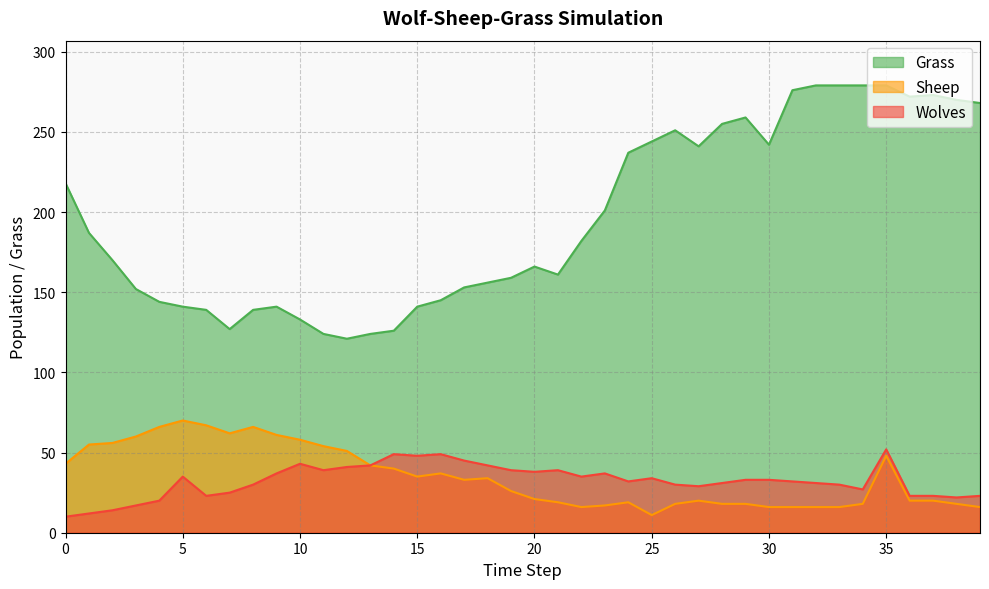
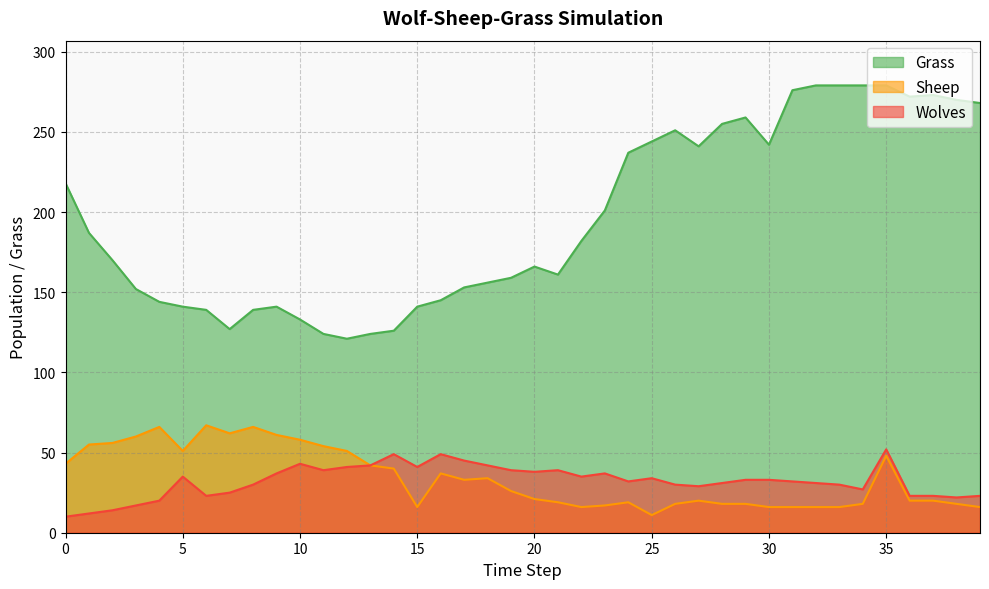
Sheep, 5: 70 -> 51
Sheep, 15: 35 -> 16
Wolves, 15: 48 -> 41
